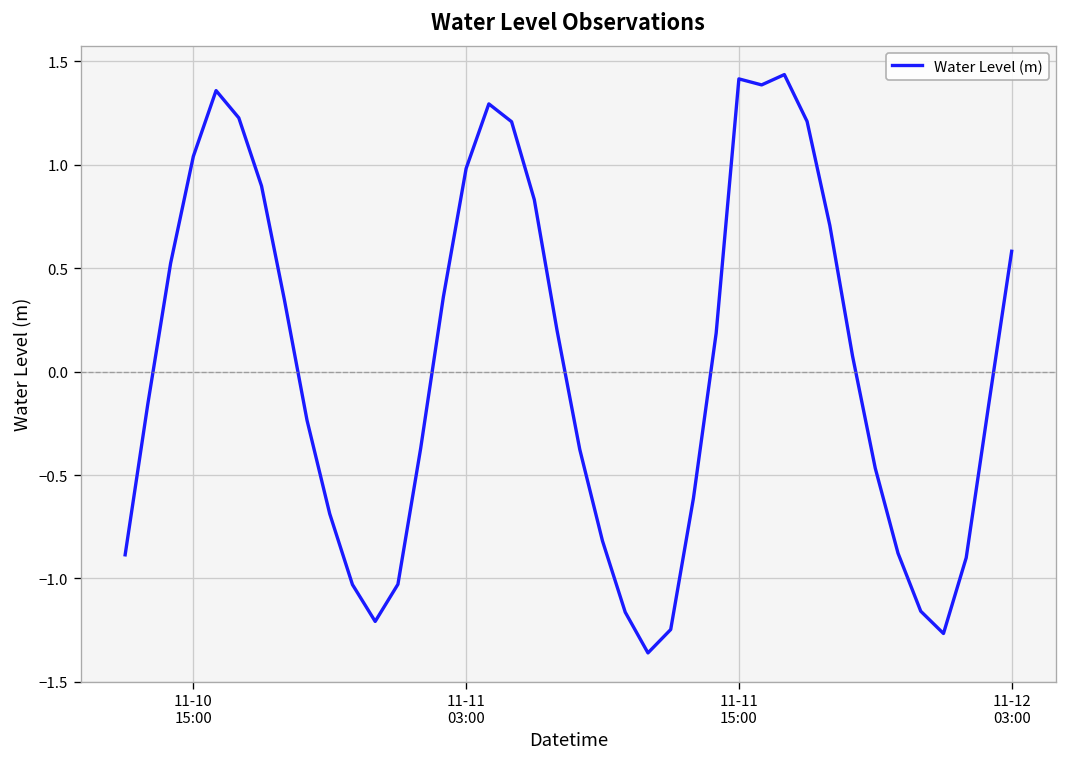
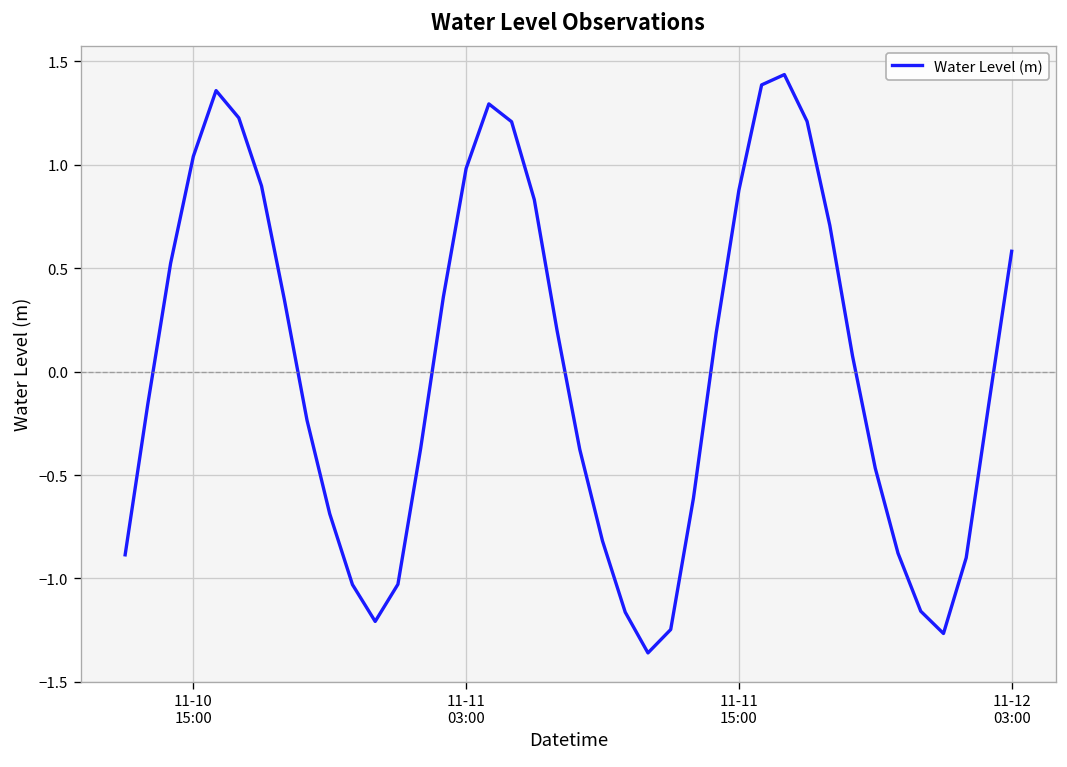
11-11 15:00: 1.42 -> 0.88
